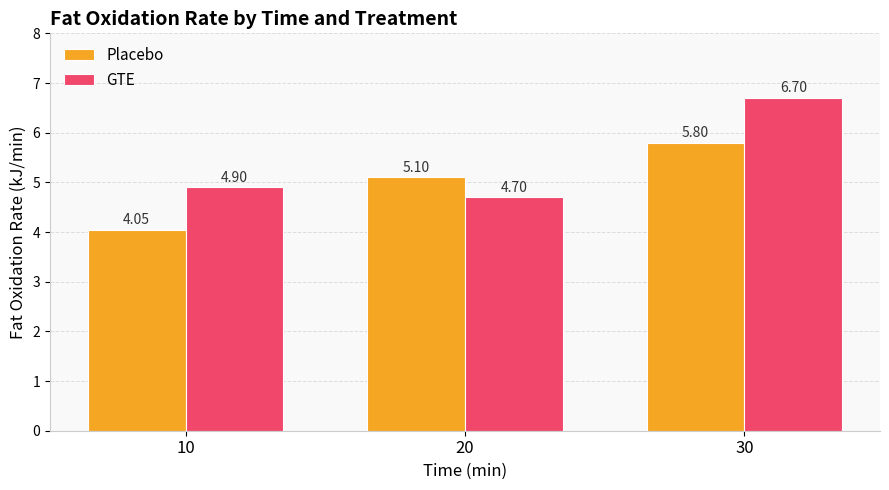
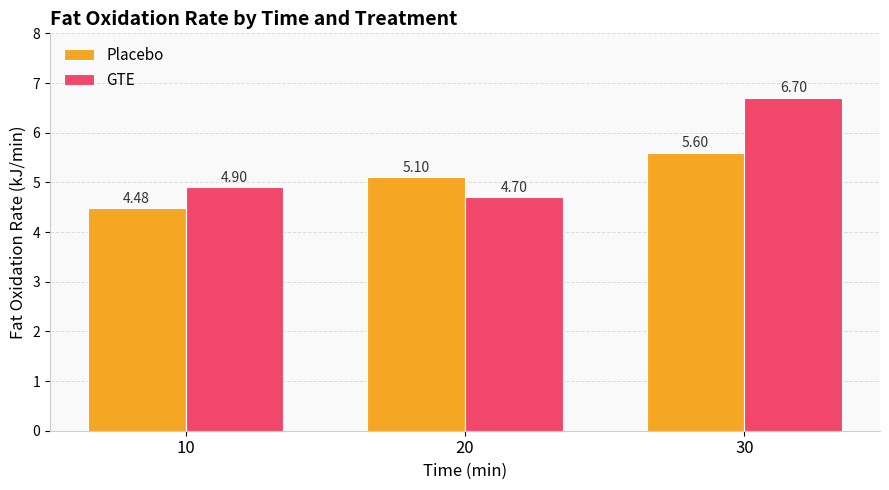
Placebo, 10: 4.05 -> 4.48
Placebo, 30: 5.80 -> 5.60
